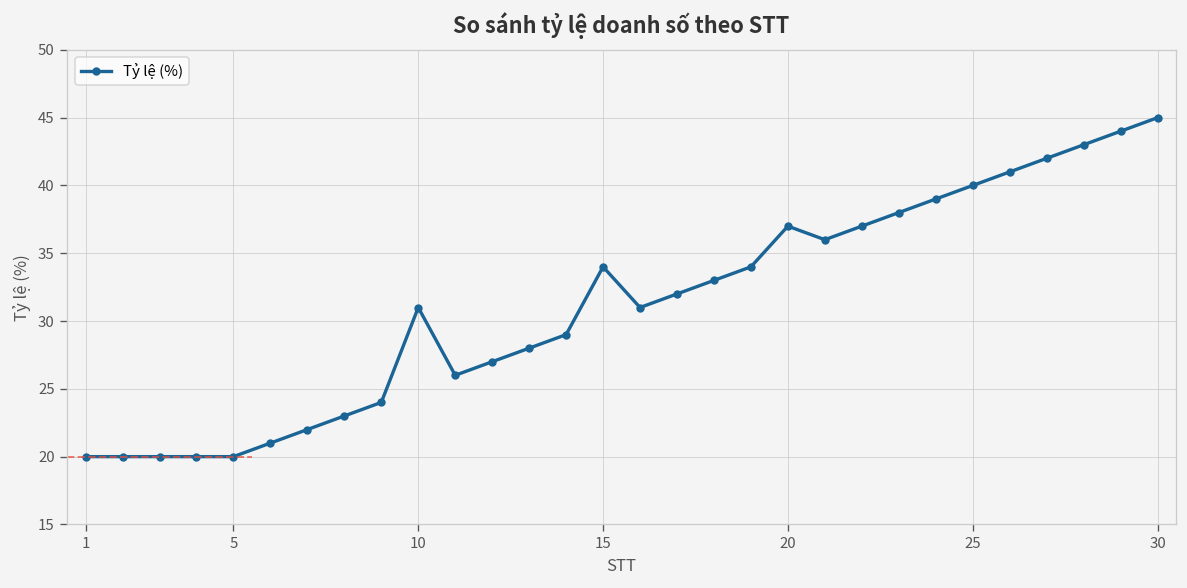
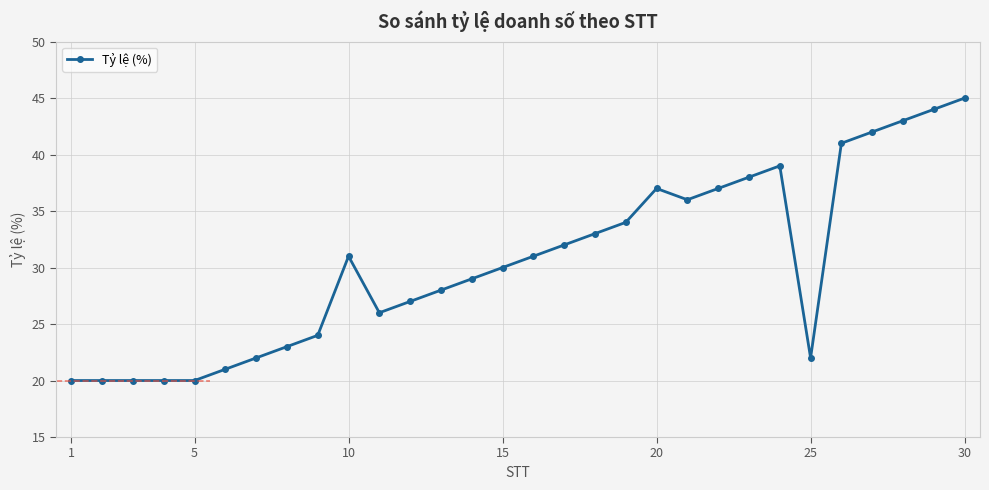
15: 34 -> 30
25: 40 -> 22
